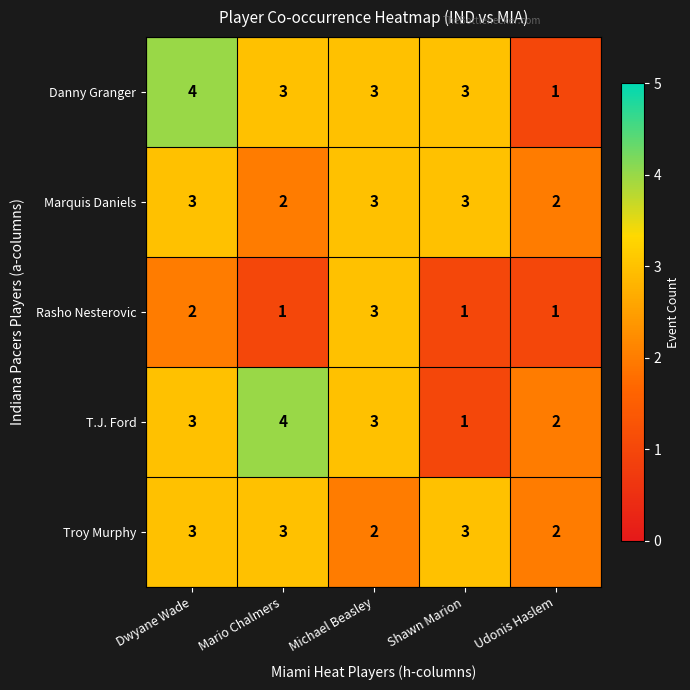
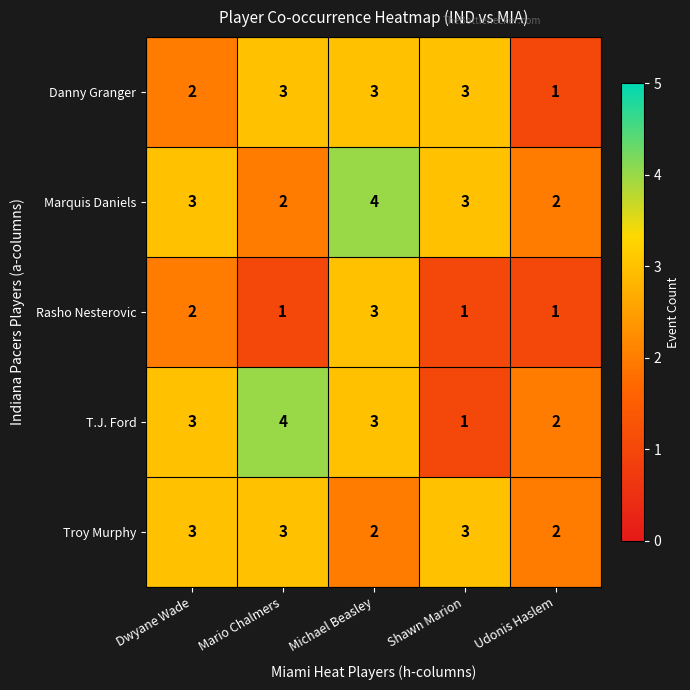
Danny Granger, Dwyane Wade: 4 -> 2
Marquis Daniels, Michael Beasley: 3 -> 4
